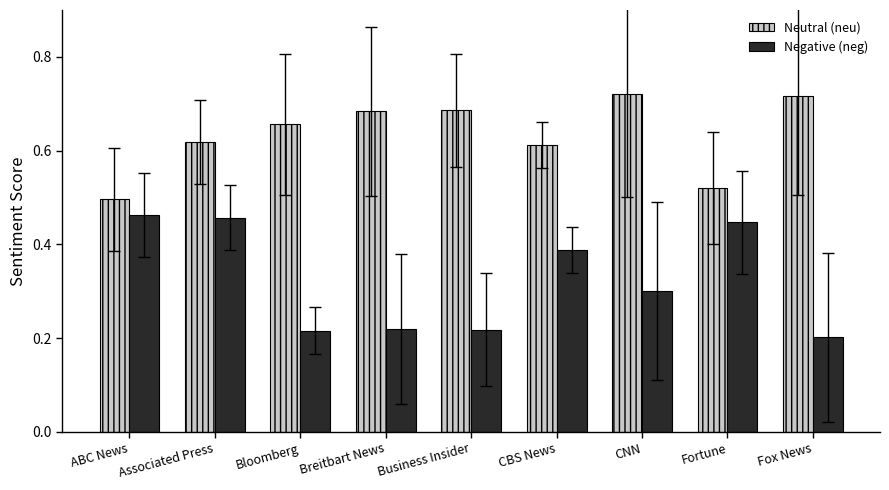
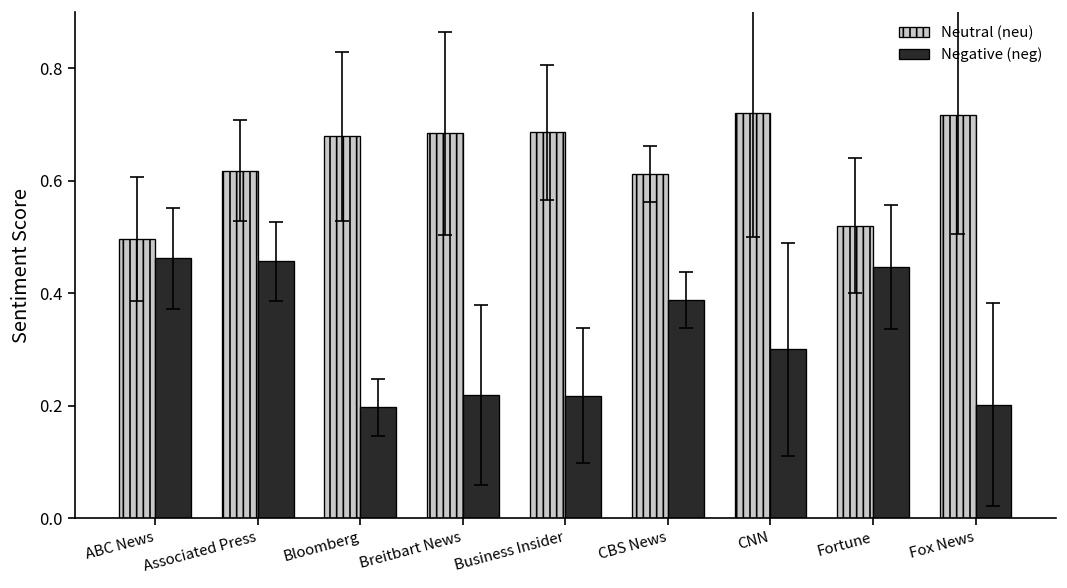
Neutral (neu), Bloomberg: 0.66 -> 0.68
Negative (neg), Bloomberg: 0.22 -> 0.20
